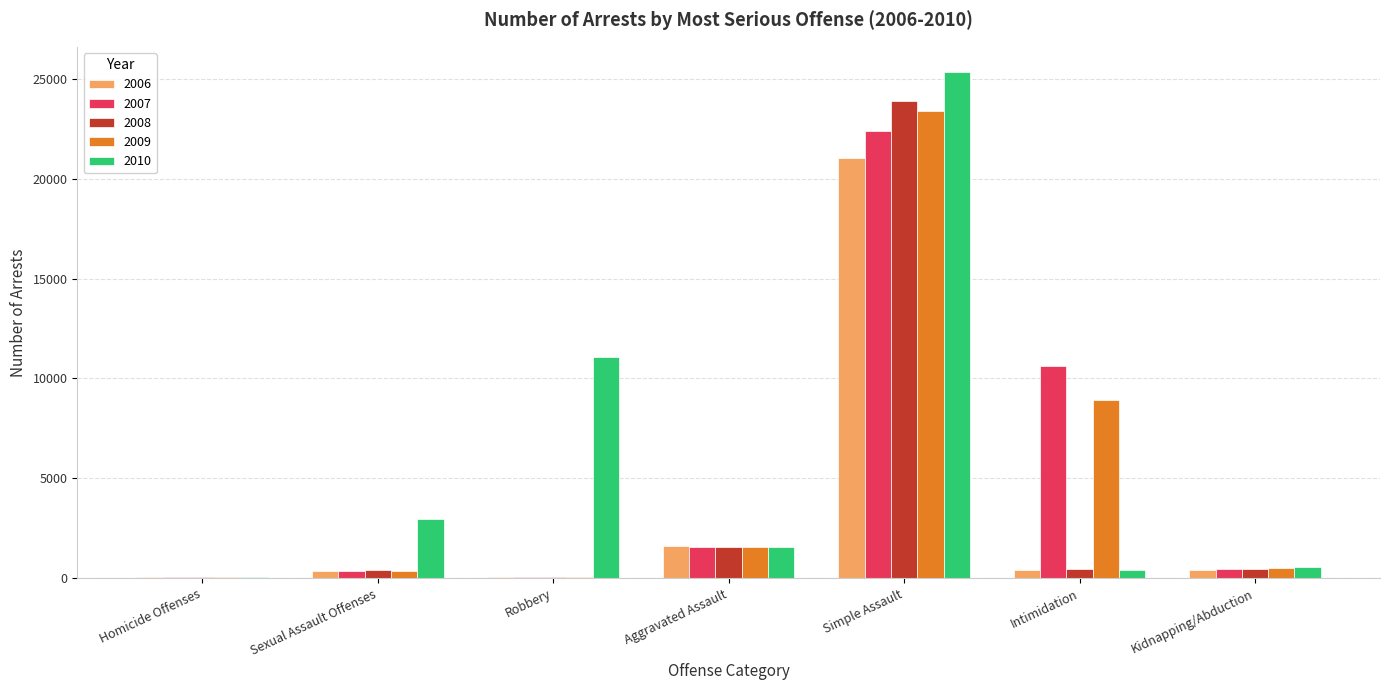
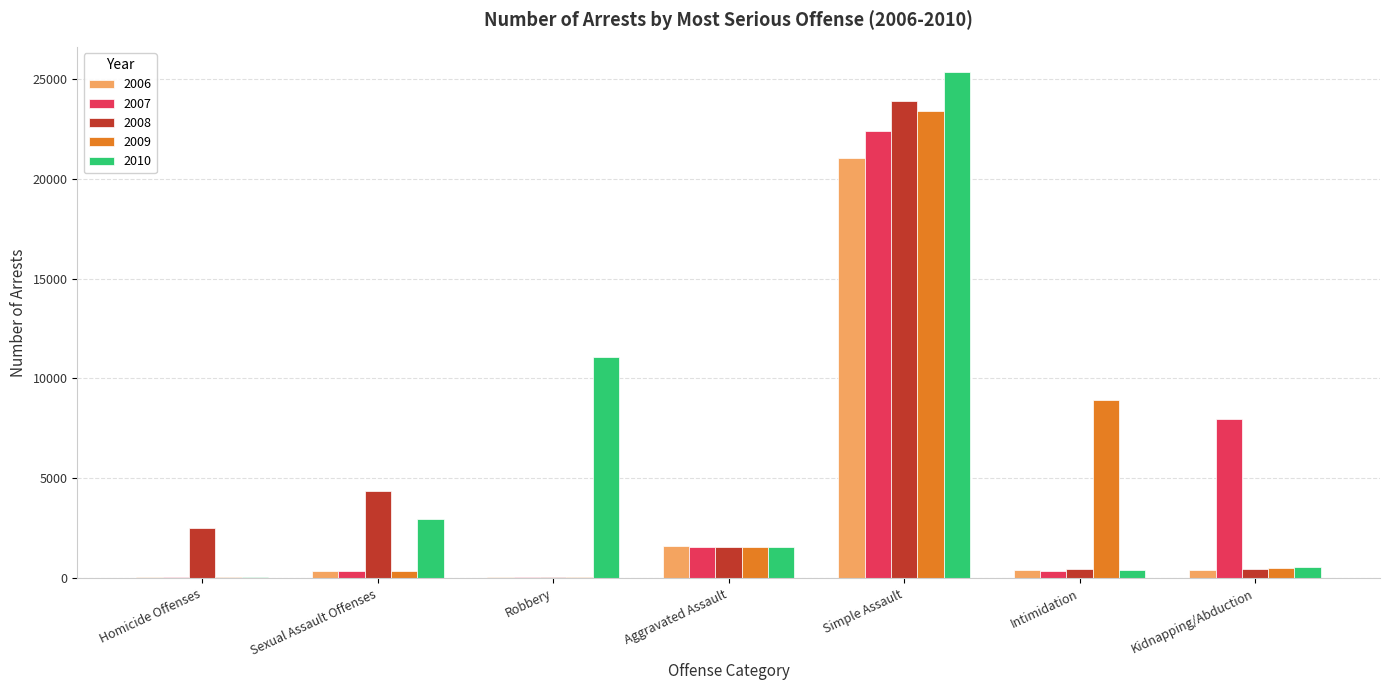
2008, Homicide Offenses: 100 -> 2500
2008, Sexual Assault Offenses: 400 -> 4400
2007, Intimidation: 10600 -> 400
2007, Kidnapping/Abduction: 400 -> 8000
